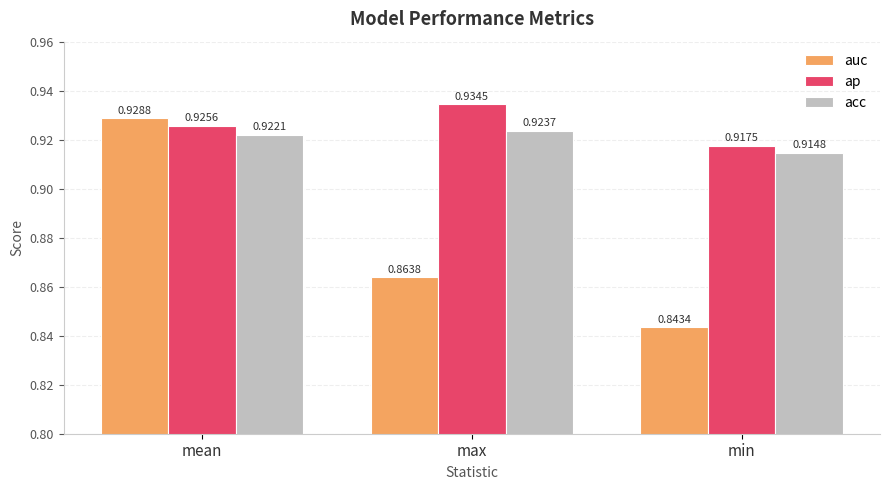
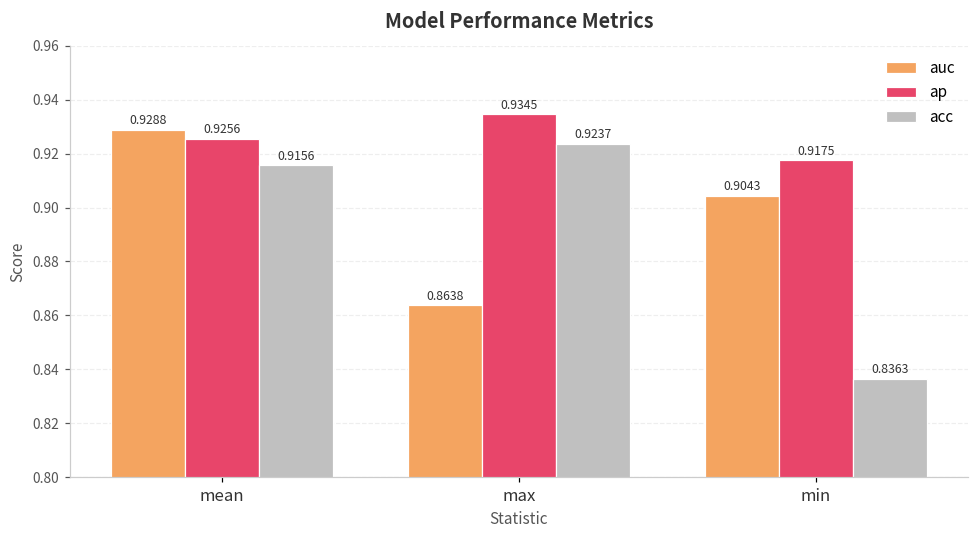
acc, mean: 0.9221 -> 0.9156
auc, min: 0.8434 -> 0.9043
acc, min: 0.9148 -> 0.8363
